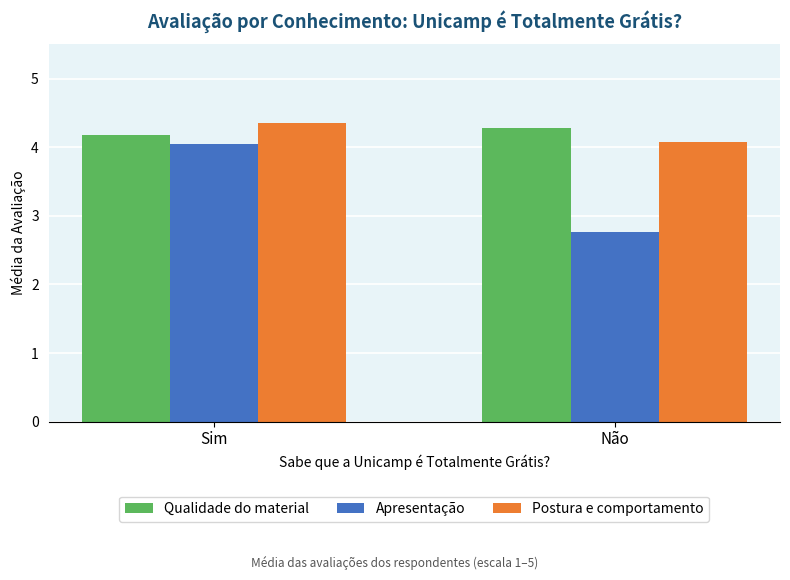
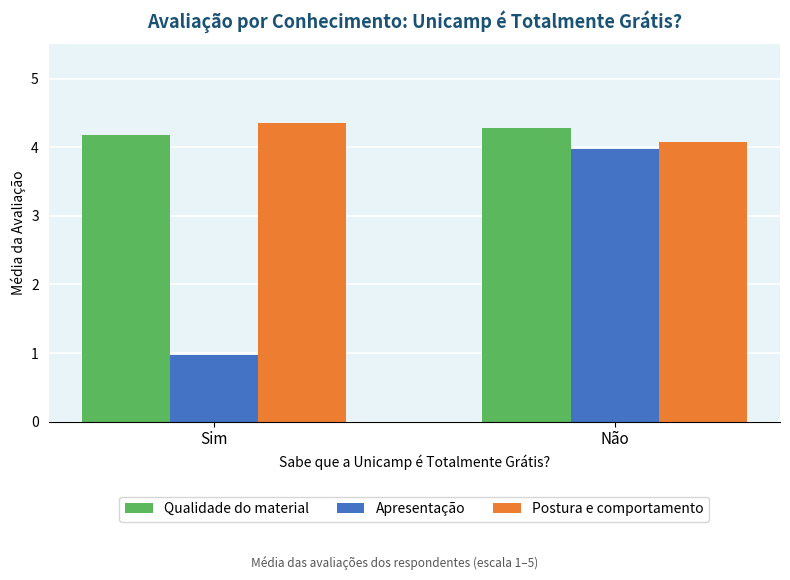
Apresentação, Sim: 4.1 -> 1.0
Apresentação, Não: 2.8 -> 4.0
